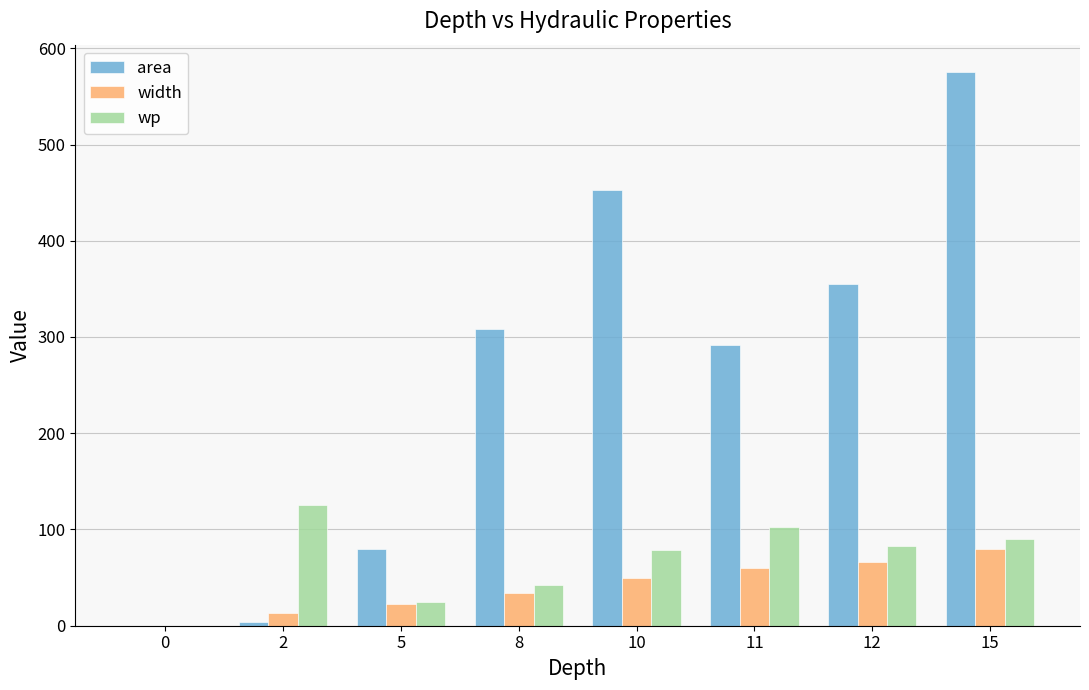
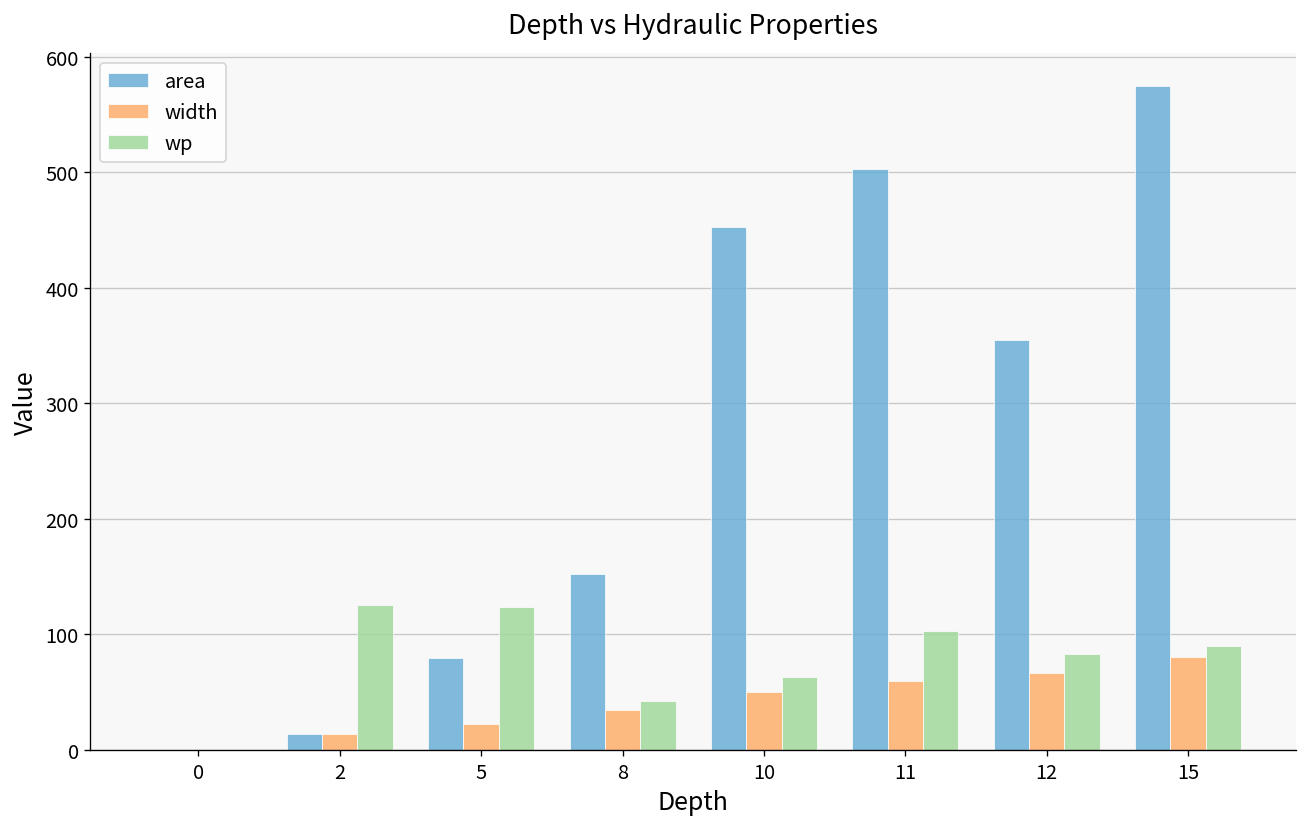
area, 2: 0 -> 10
wp, 5: 20 -> 120
area, 8: 310 -> 150
wp, 10: 80 -> 60
area, 11: 290 -> 500
